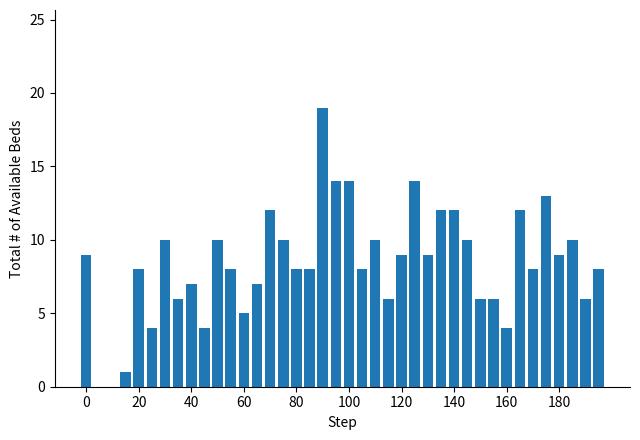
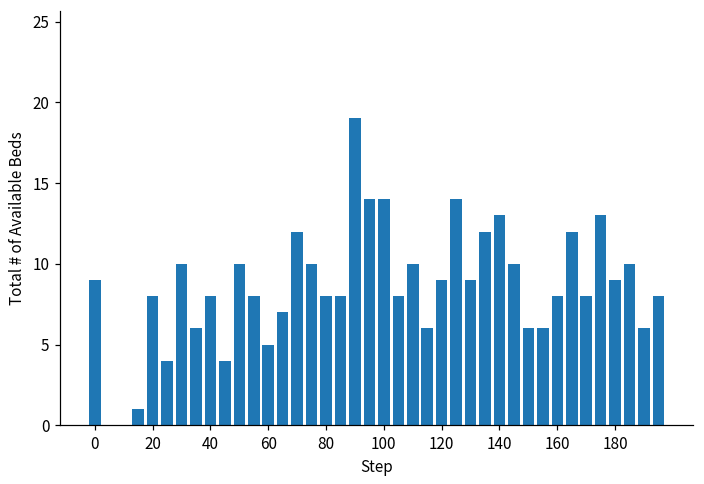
40: 7 -> 8
140: 12 -> 13
160: 4 -> 8
